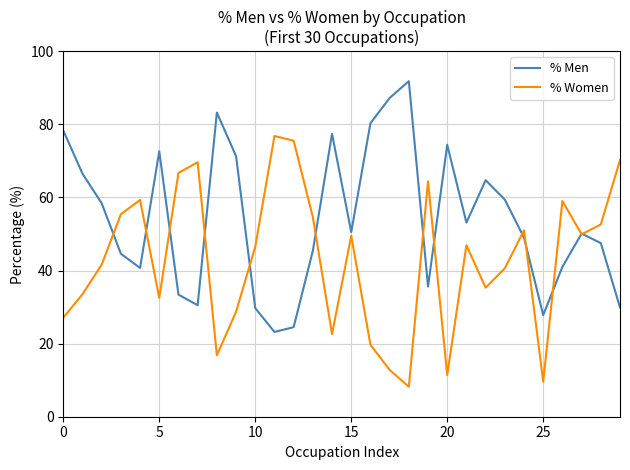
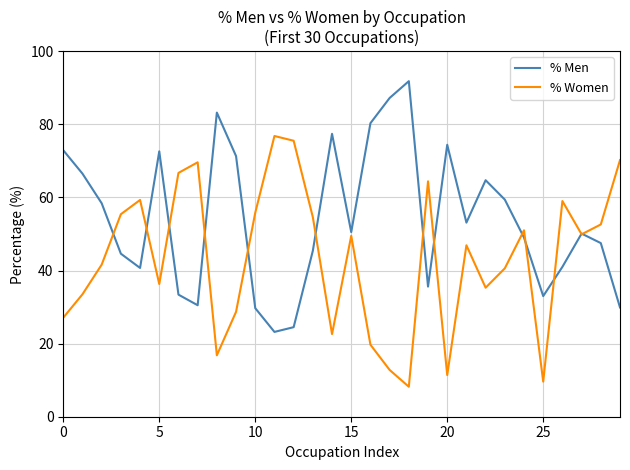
% Men, 0: 78 -> 73
% Women, 5: 33 -> 36
% Women, 10: 47 -> 56
% Men, 25: 28 -> 33
